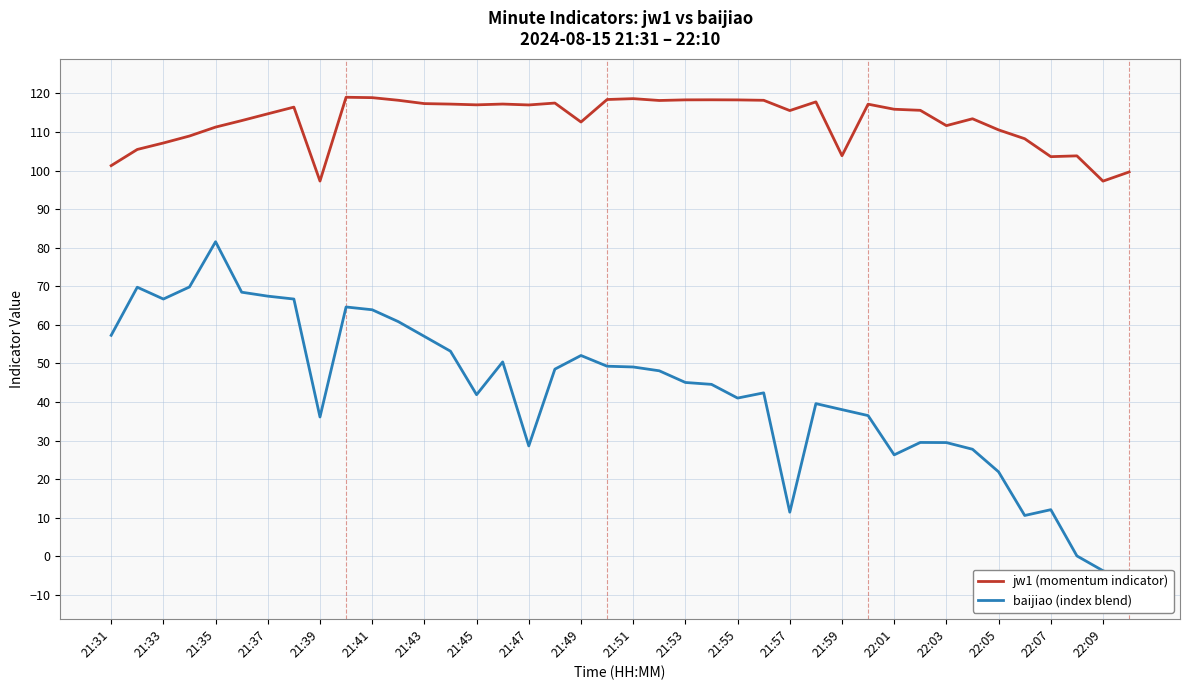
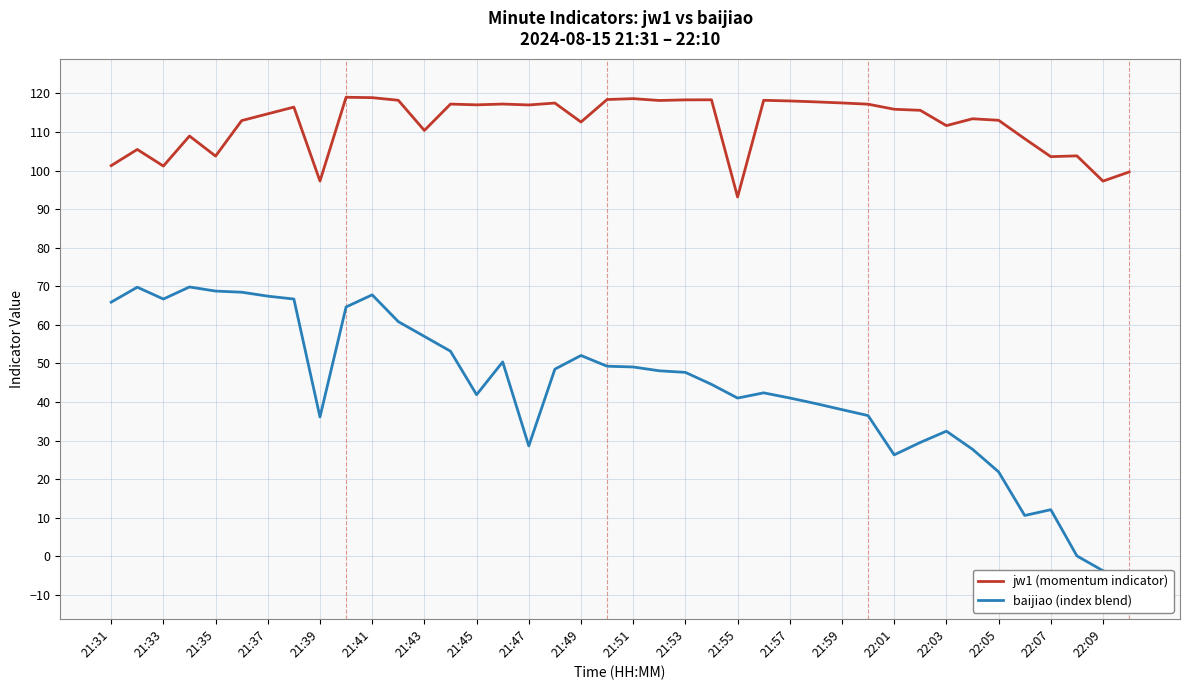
baijiao (index blend), 21:31: 57 -> 66
jw1 (momentum indicator), 21:33: 107 -> 101
jw1 (momentum indicator), 21:35: 111 -> 104
baijiao (index blend), 21:35: 82 -> 69
baijiao (index blend), 21:41: 64 -> 68
jw1 (momentum indicator), 21:43: 117 -> 110
baijiao (index blend), 21:53: 45 -> 48
jw1 (momentum indicator), 21:55: 118 -> 93
jw1 (momentum indicator), 21:57: 116 -> 118
baijiao (index blend), 21:57: 11 -> 41
jw1 (momentum indicator), 21:59: 104 -> 118
baijiao (index blend), 22:03: 29 -> 32
jw1 (momentum indicator), 22:05: 111 -> 113
